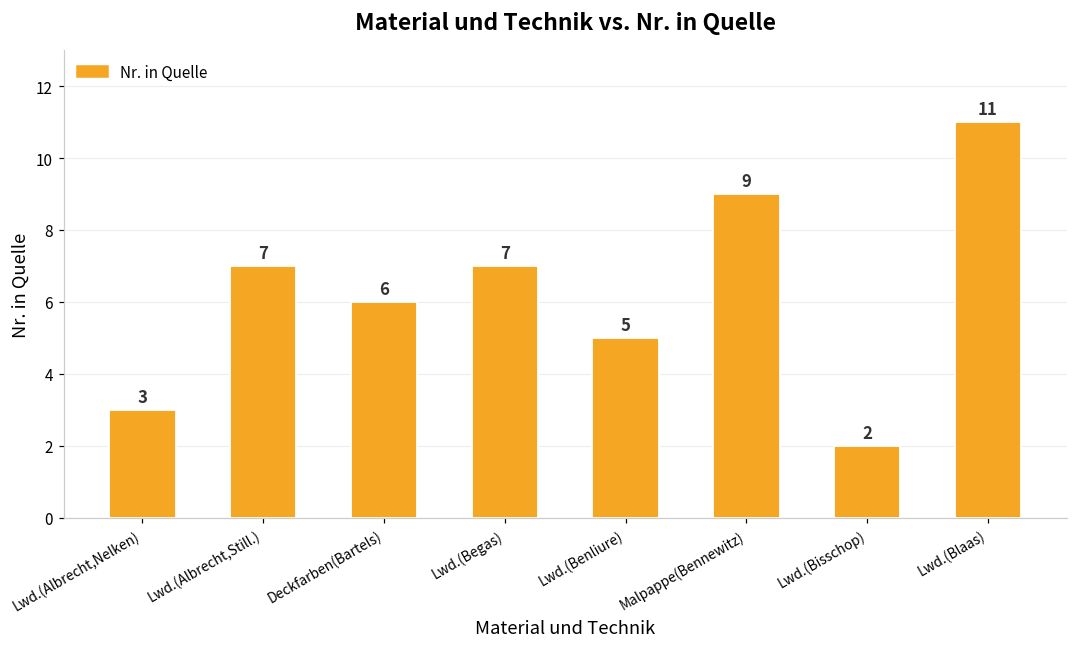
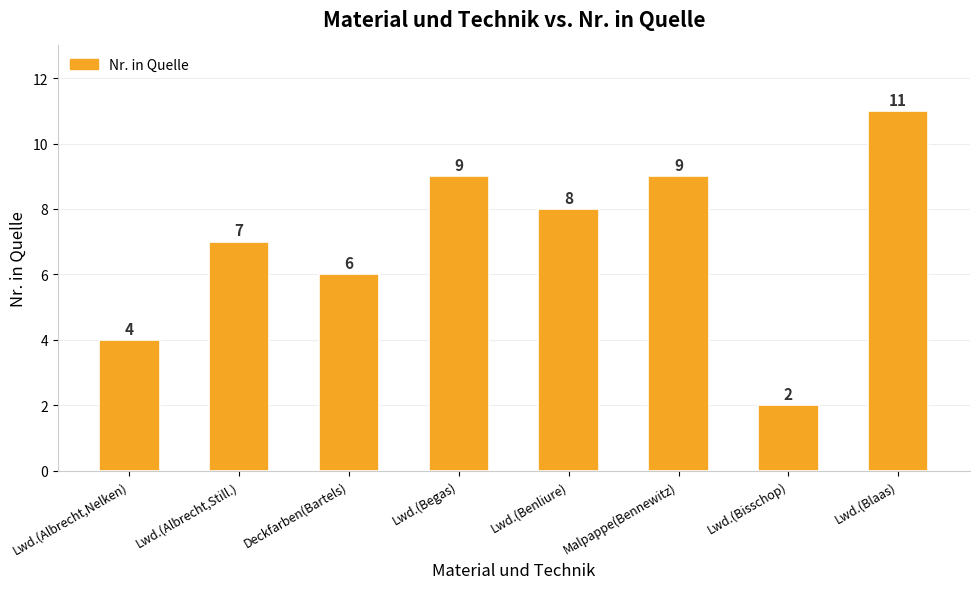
Lwd.(Albrecht,Nelken): 3 -> 4
Lwd.(Begas): 7 -> 9
Lwd.(Benliure): 5 -> 8
